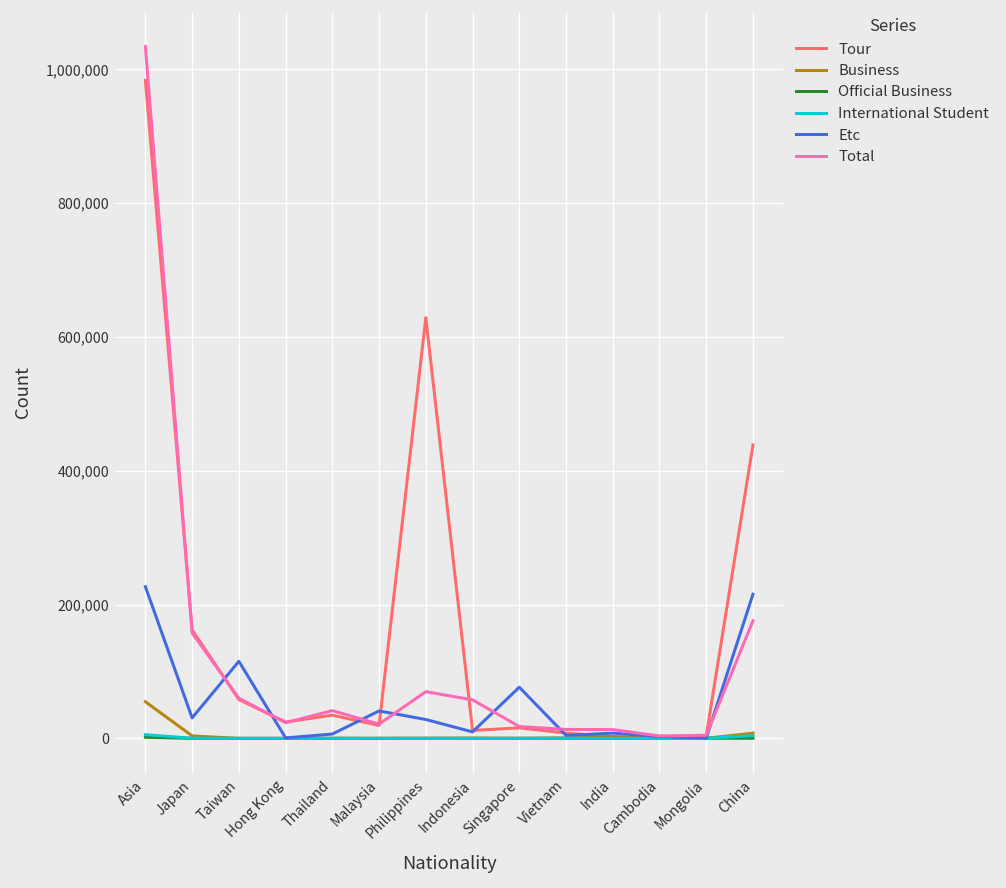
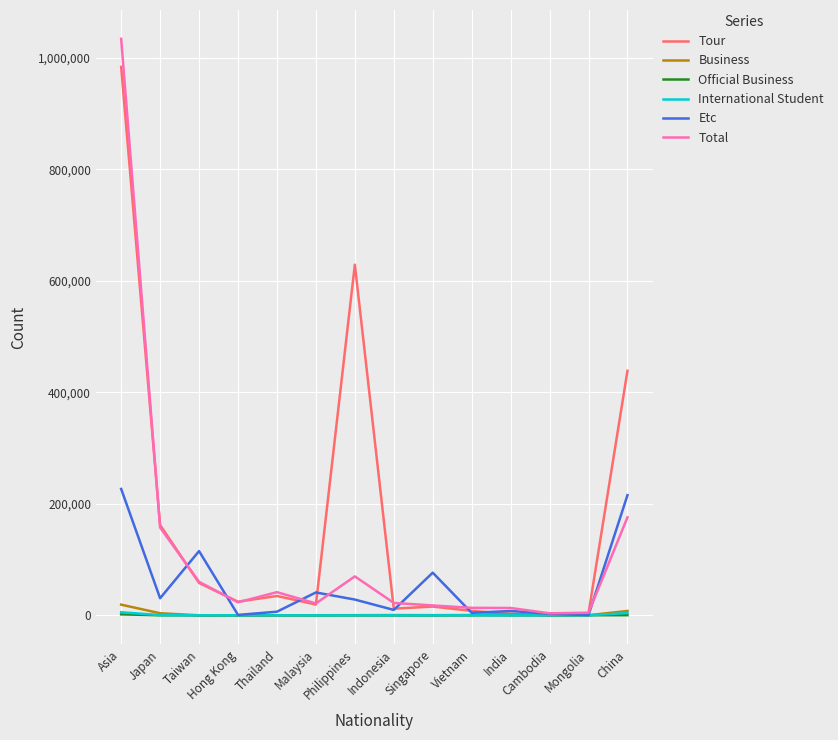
Business, Asia: 50,000 -> 20,000
Total, Indonesia: 60,000 -> 20,000
